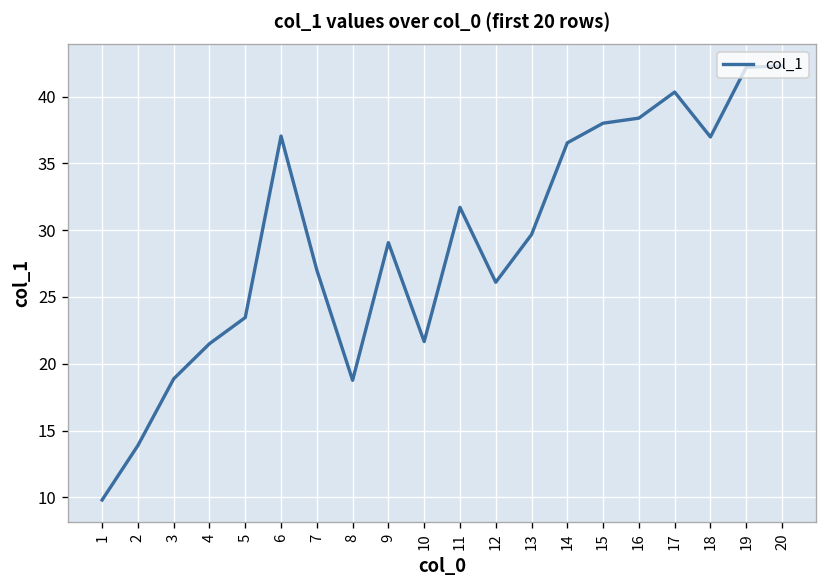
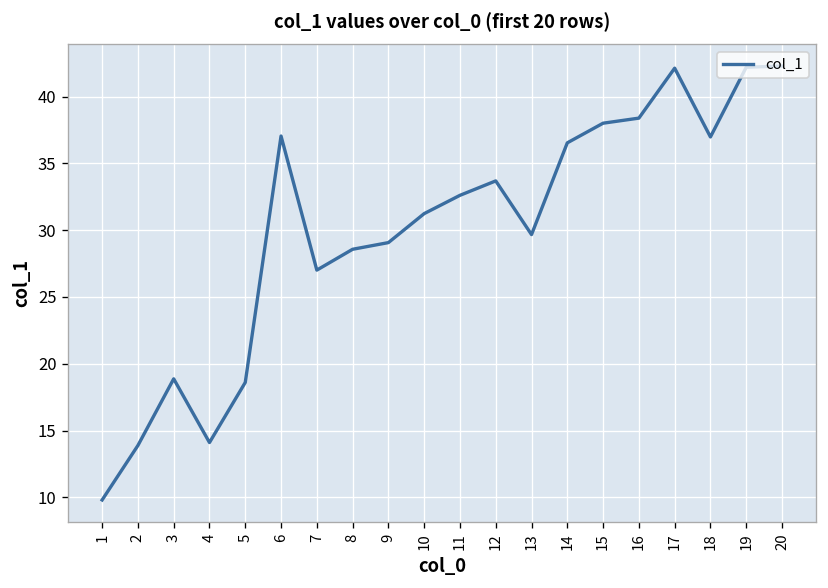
4: 21.5 -> 14.1
5: 23.5 -> 18.6
8: 18.8 -> 28.6
10: 21.7 -> 31.2
11: 31.7 -> 32.6
12: 26.1 -> 33.7
17: 40.3 -> 42.1
